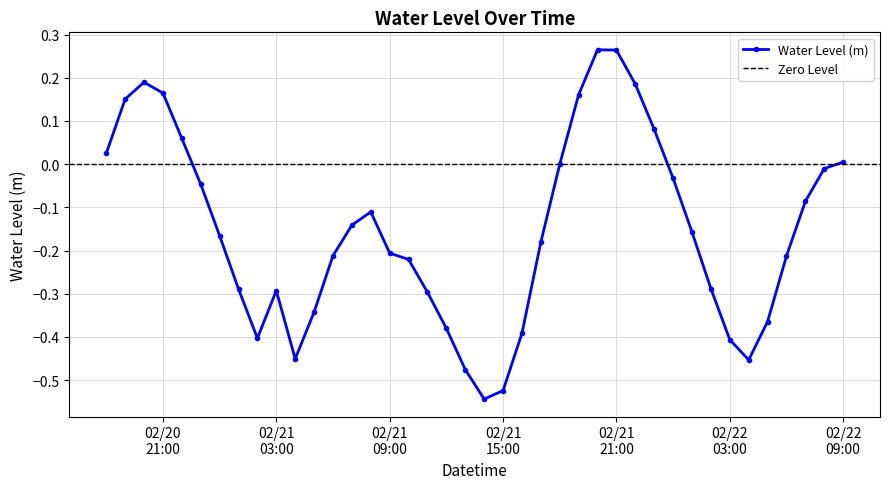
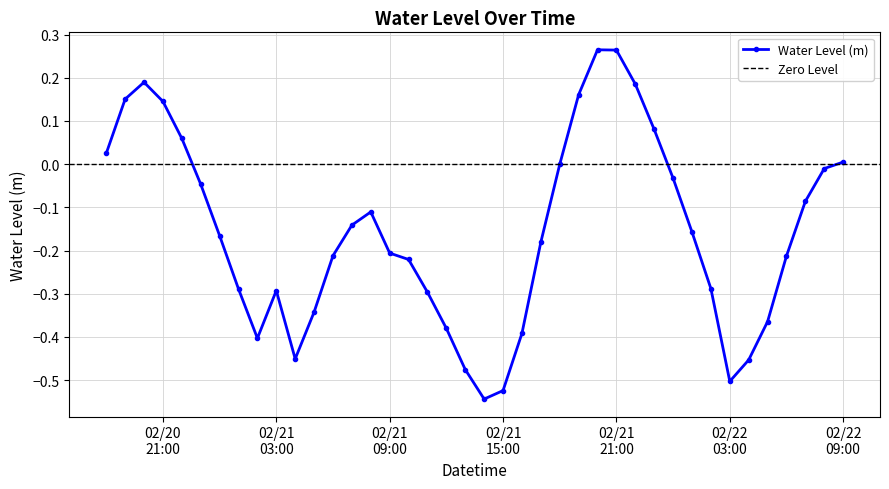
02/20 21:00: 0.16 -> 0.15
02/22 03:00: -0.41 -> -0.50
